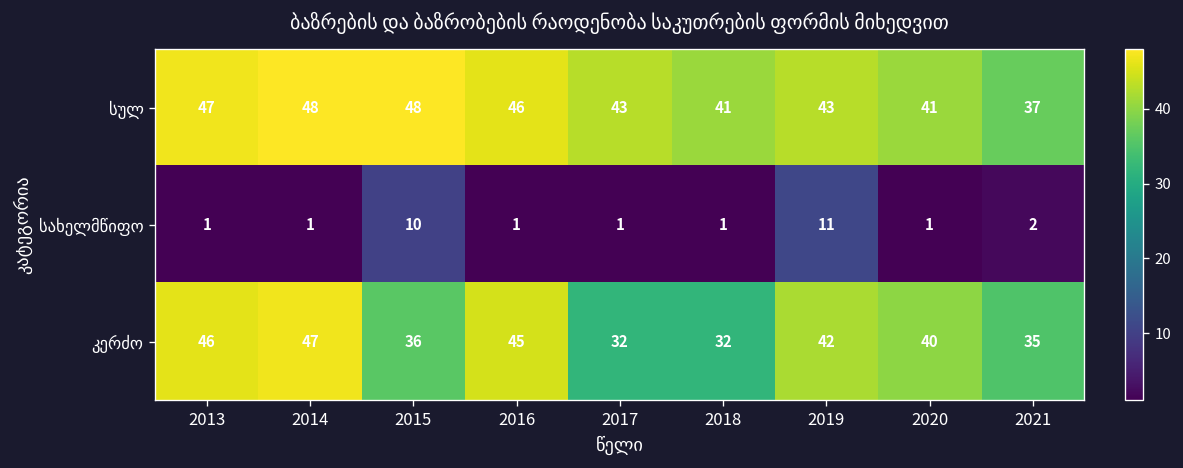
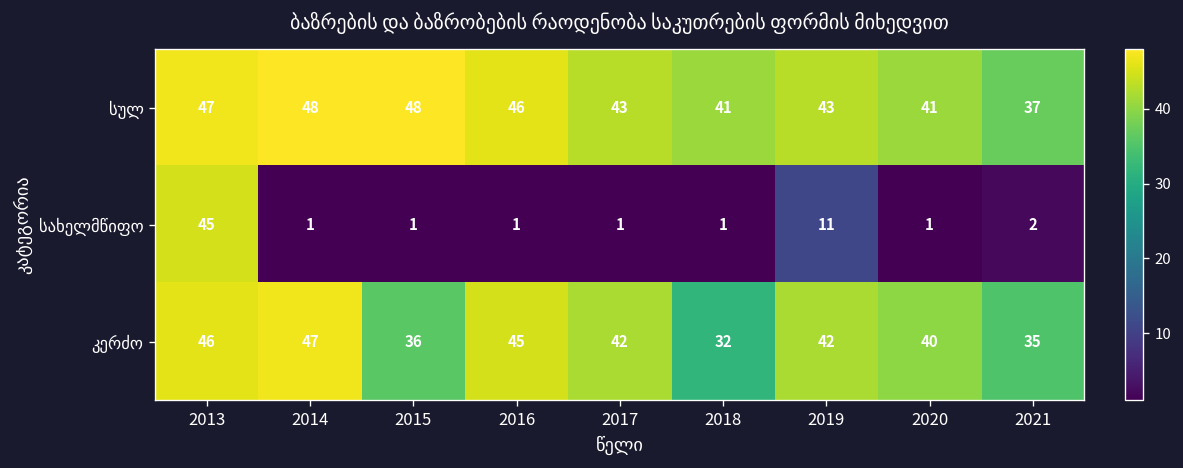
სახელმწიფო, 2013: 1 -> 45
სახელმწიფო, 2015: 10 -> 1
კერძო, 2017: 32 -> 42
